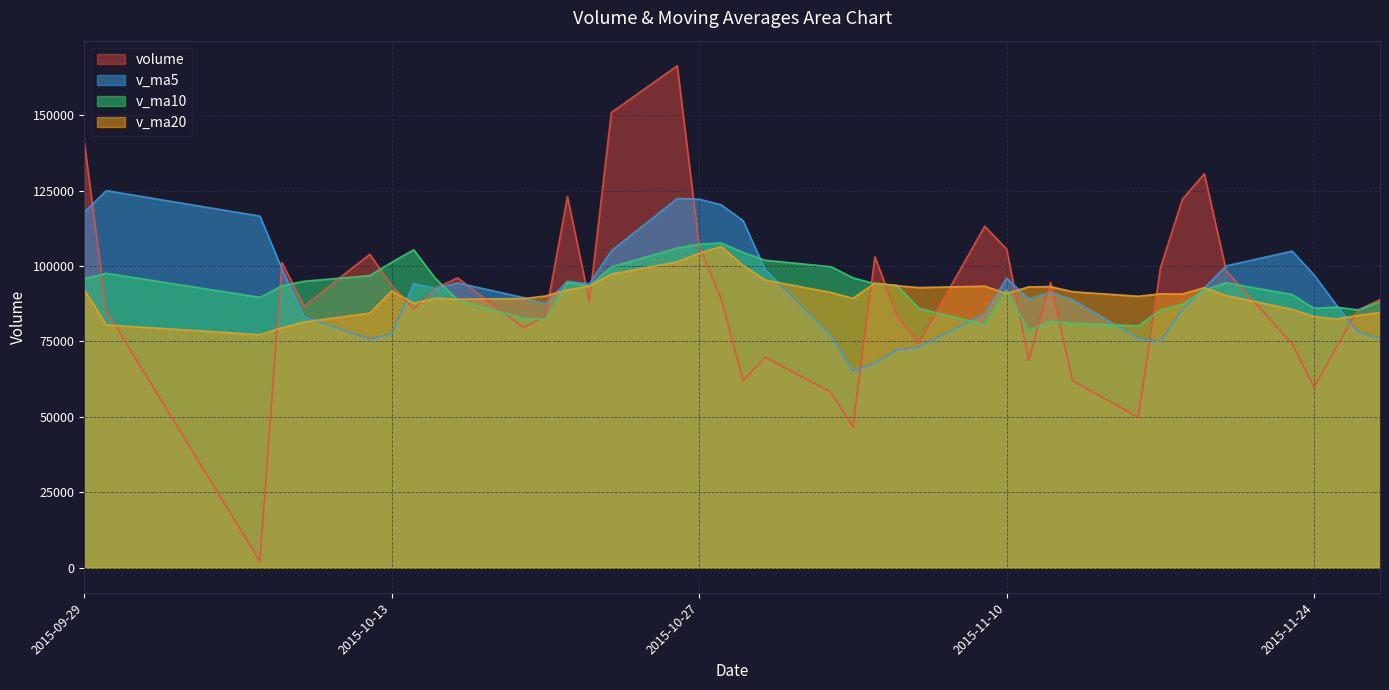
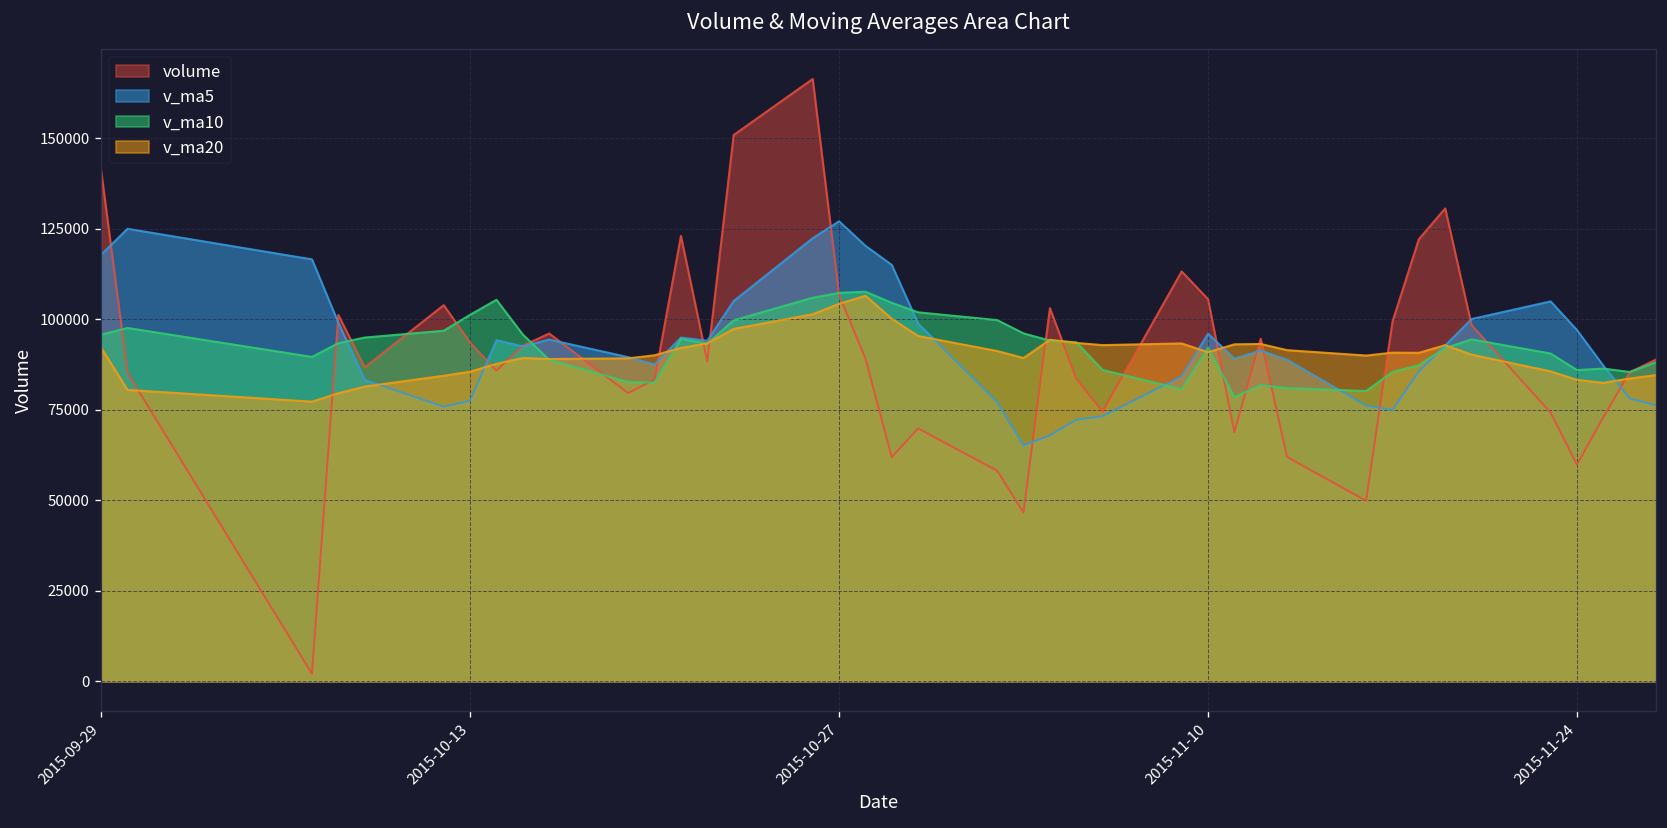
v_ma20, 2015-10-13: 92000 -> 86000
v_ma5, 2015-10-27: 122000 -> 127000
